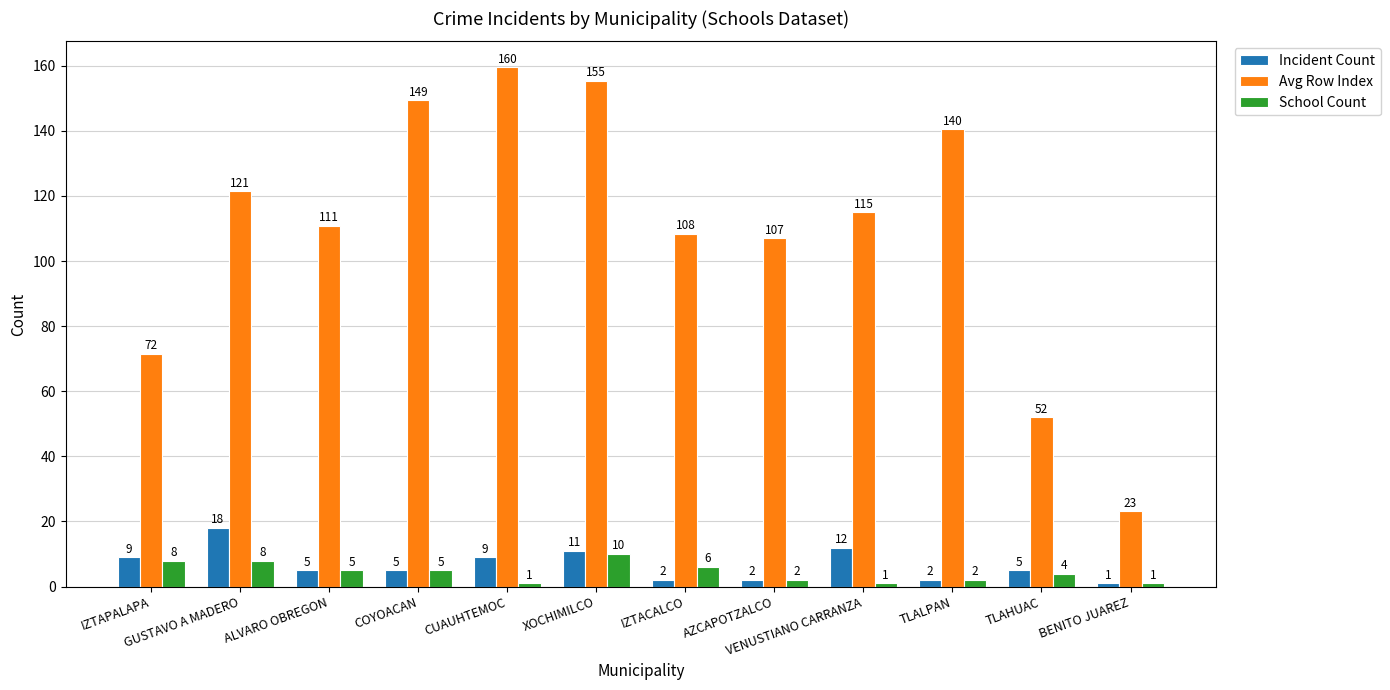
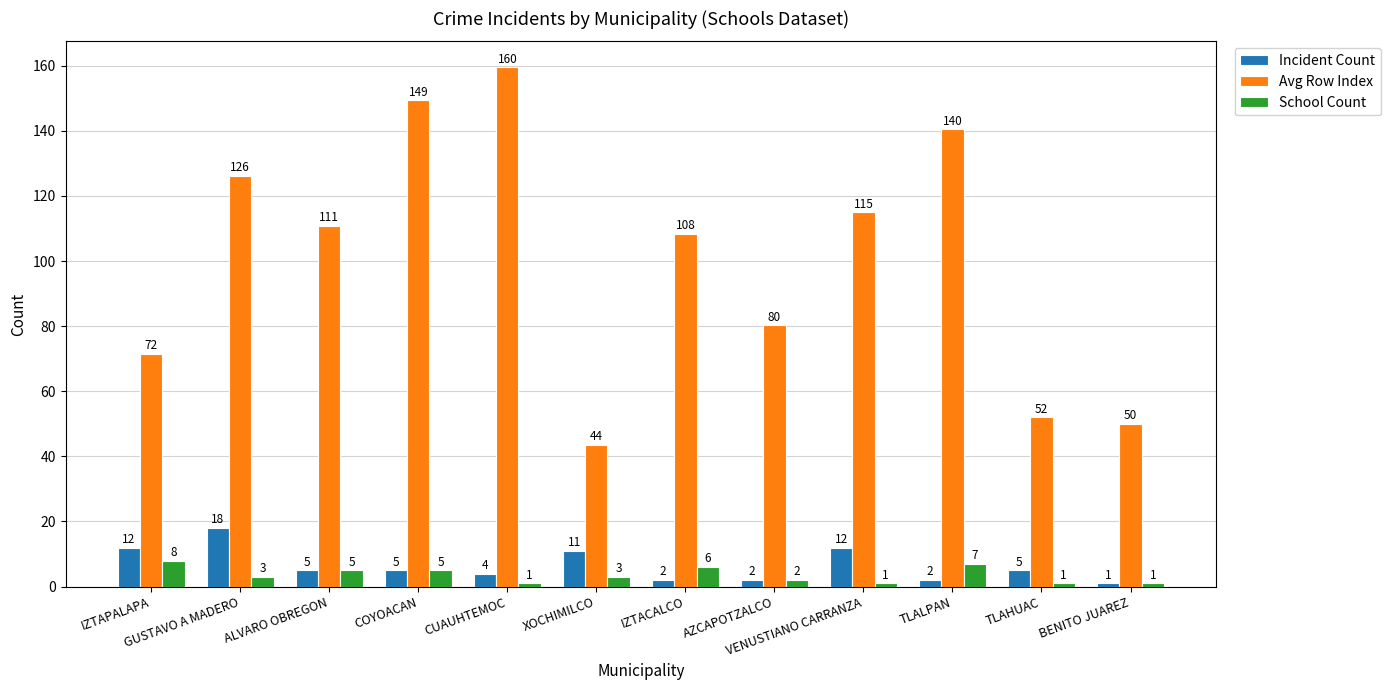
Incident Count, IZTAPALAPA: 9 -> 12
Avg Row Index, GUSTAVO A MADERO: 121 -> 126
School Count, GUSTAVO A MADERO: 8 -> 3
Incident Count, CUAUHTEMOC: 9 -> 4
Avg Row Index, XOCHIMILCO: 155 -> 44
School Count, XOCHIMILCO: 10 -> 3
Avg Row Index, AZCAPOTZALCO: 107 -> 80
School Count, TLALPAN: 2 -> 7
School Count, TLAHUAC: 4 -> 1
Avg Row Index, BENITO JUAREZ: 23 -> 50
